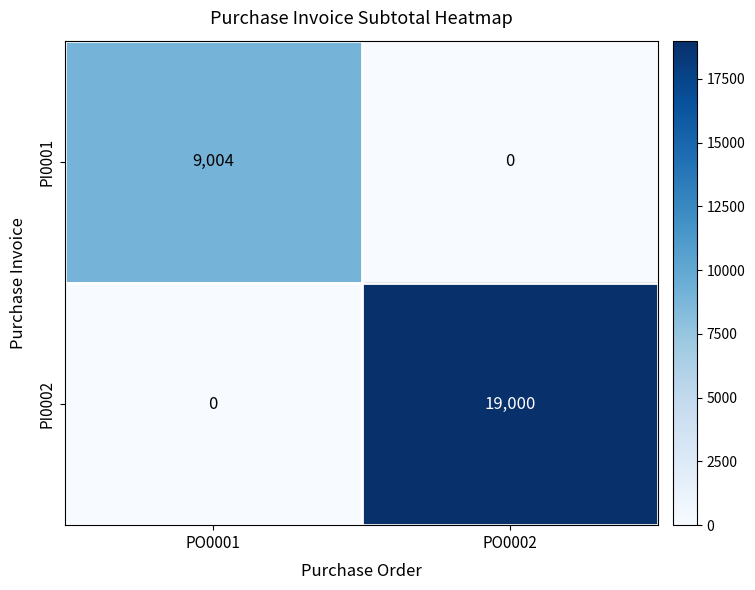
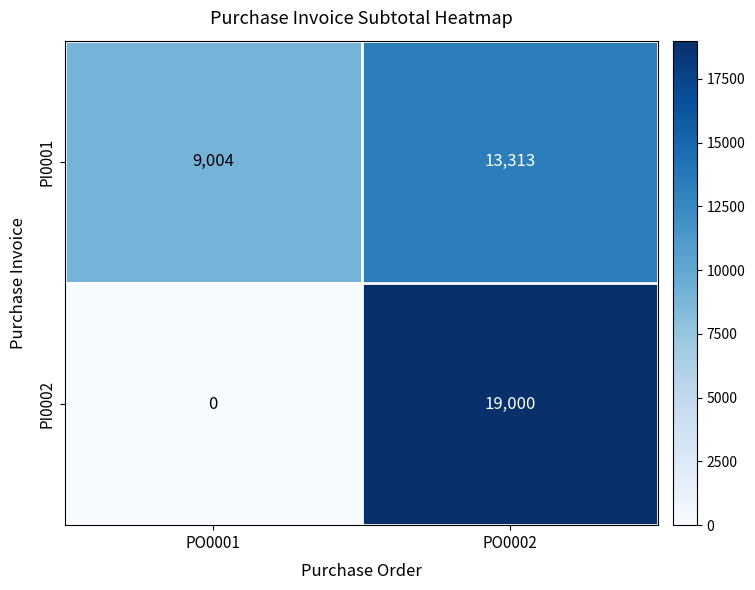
PI0001, PO0002: 0 -> 13,313
